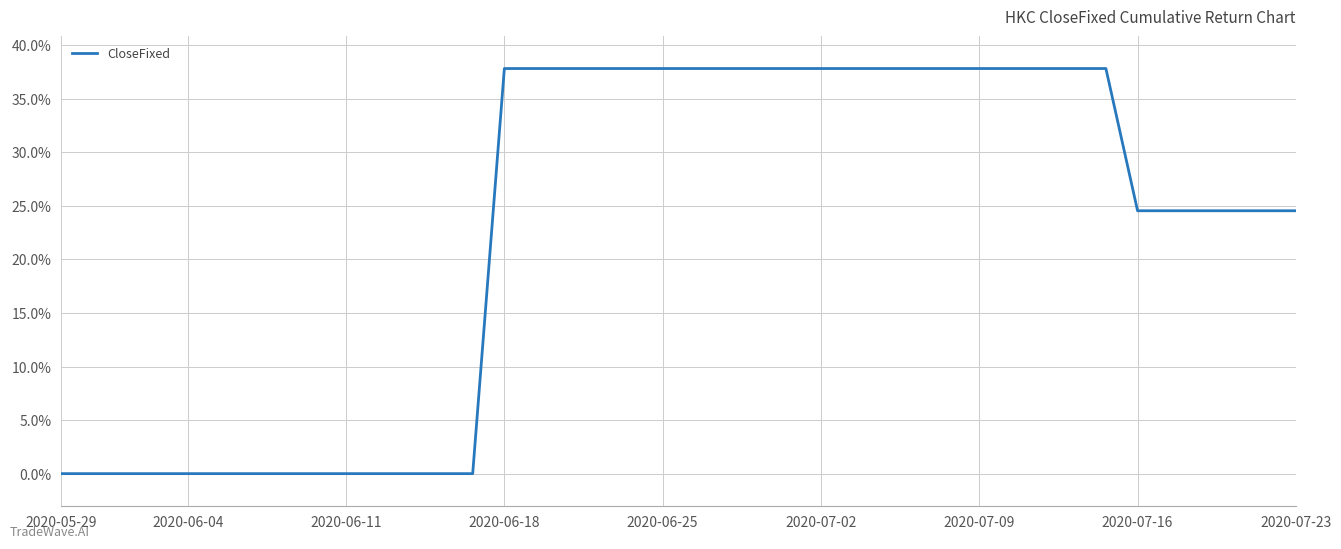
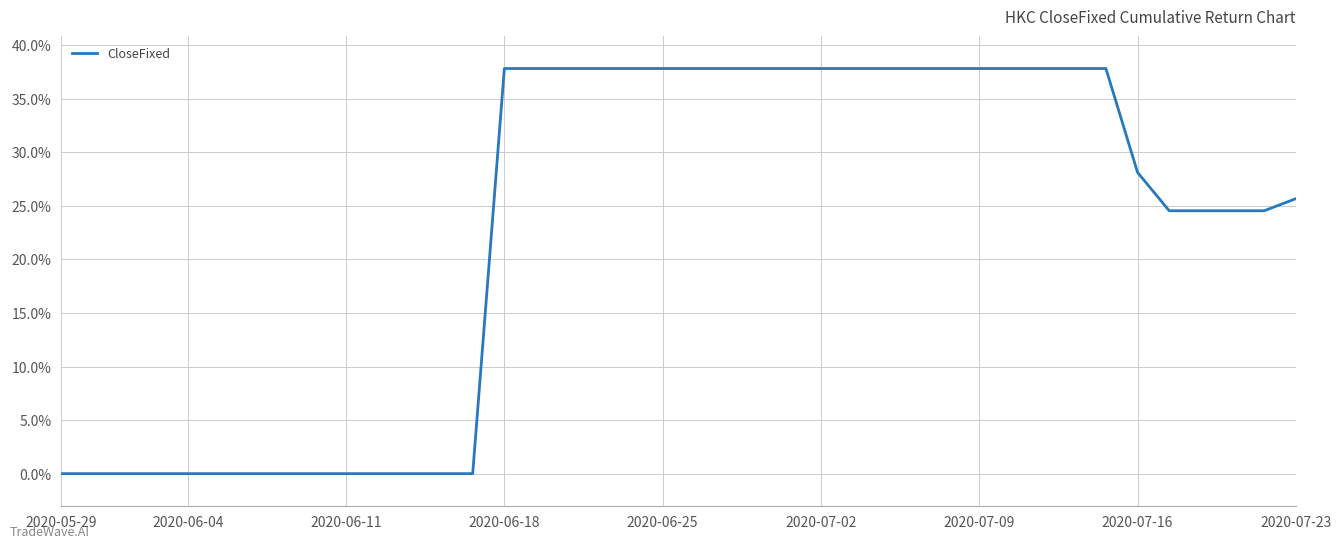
2020-07-16: 24.5% -> 28.1%
2020-07-23: 24.5% -> 25.7%
